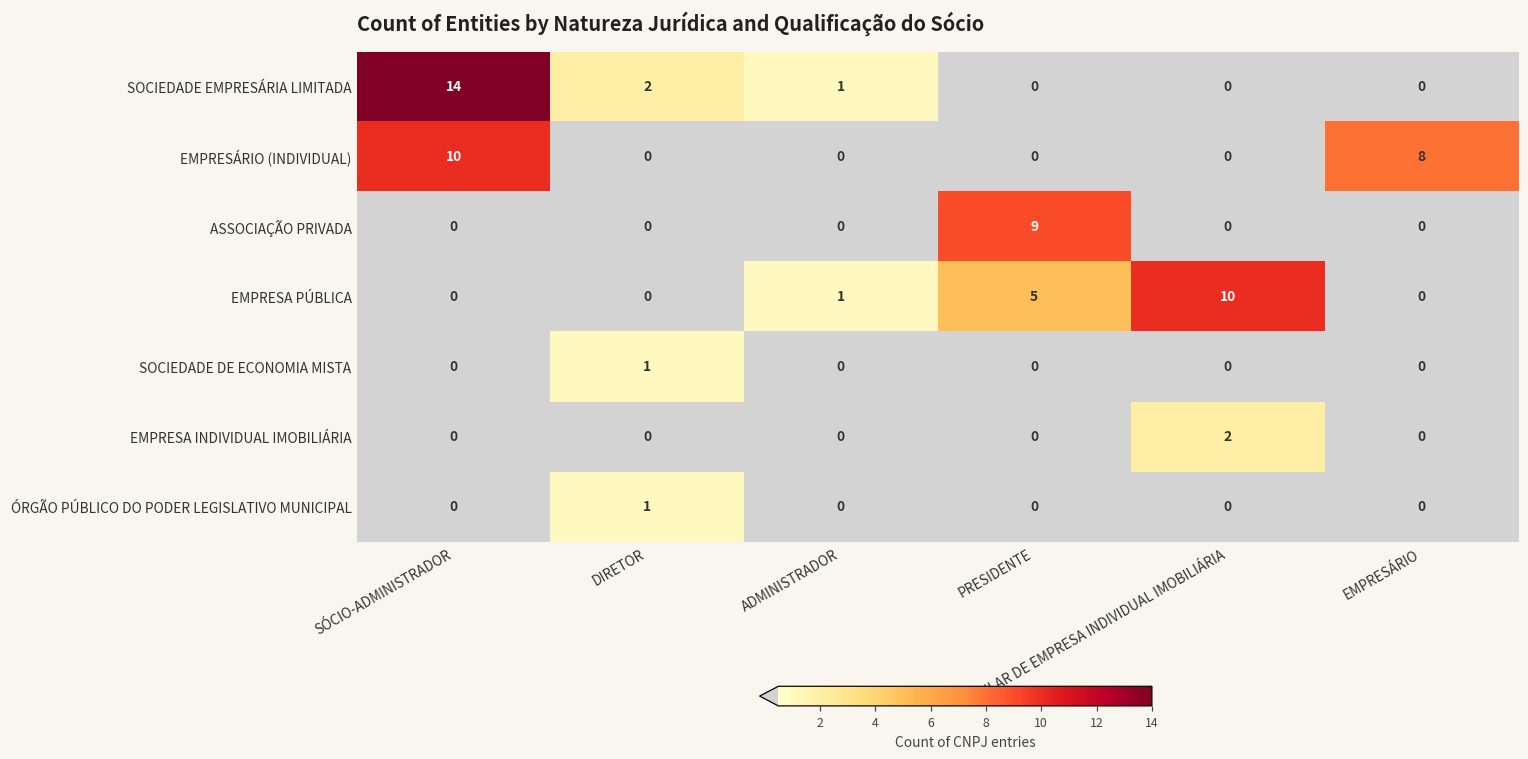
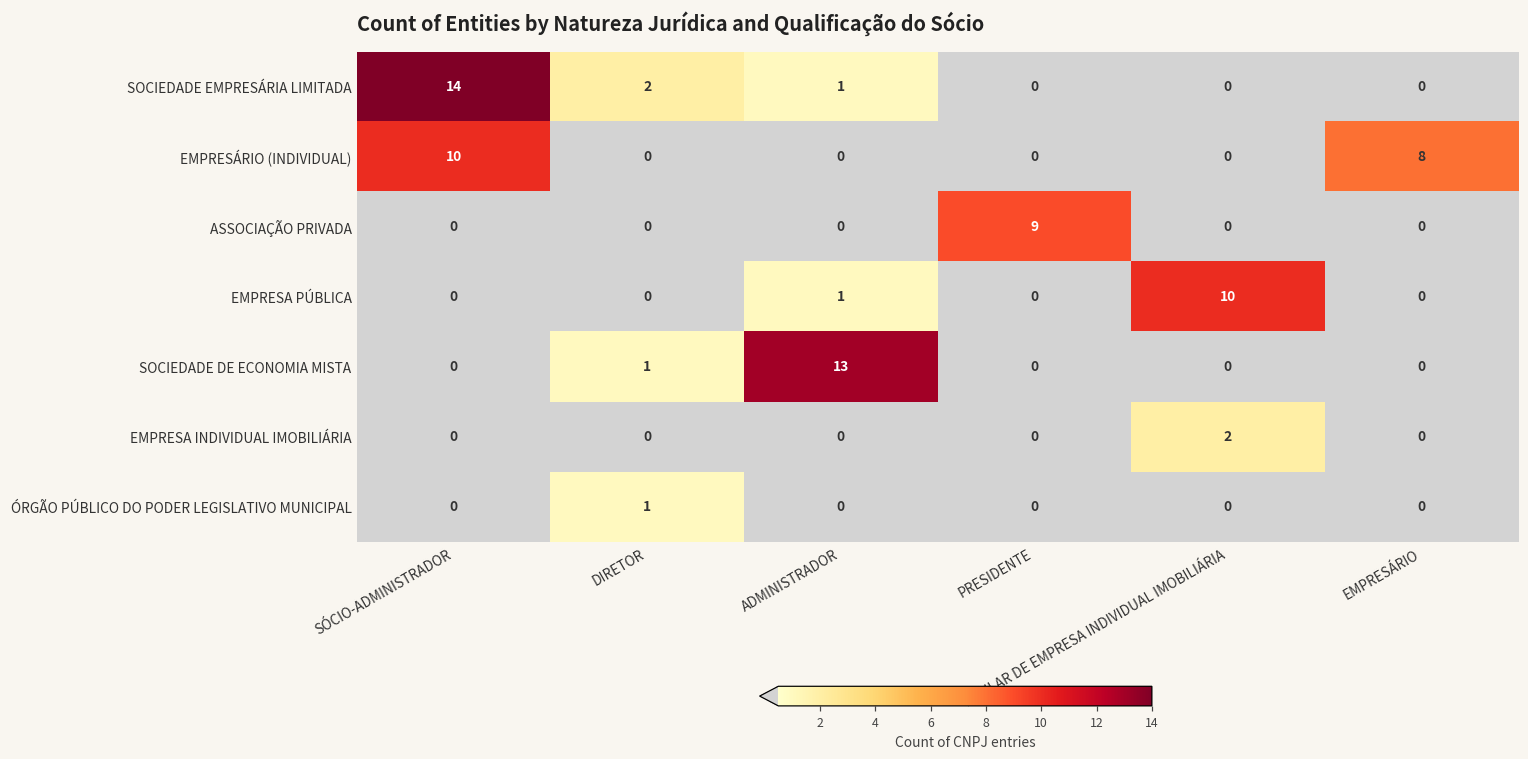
EMPRESA PÚBLICA, PRESIDENTE: 5 -> 0
SOCIEDADE DE ECONOMIA MISTA, ADMINISTRADOR: 0 -> 13
